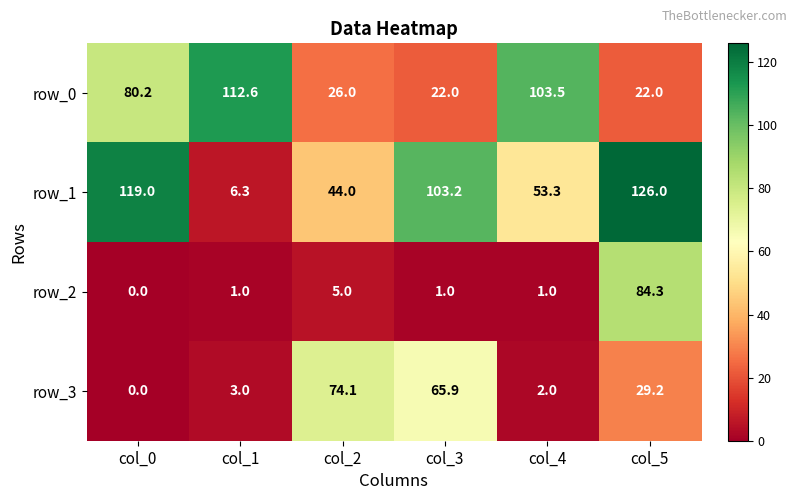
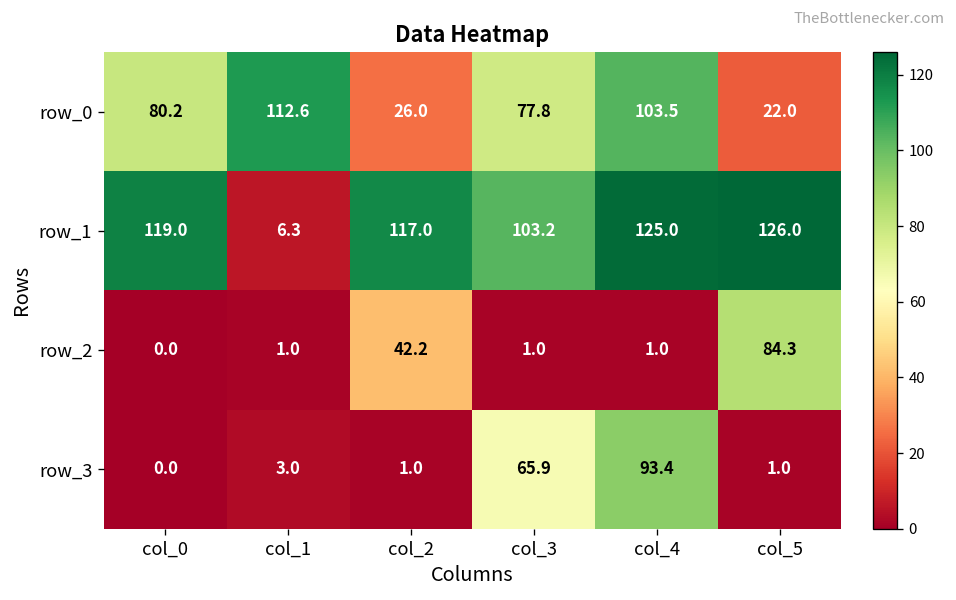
row_0, col_3: 22.0 -> 77.8
row_1, col_2: 44.0 -> 117.0
row_1, col_4: 53.3 -> 125.0
row_2, col_2: 5.0 -> 42.2
row_3, col_2: 74.1 -> 1.0
row_3, col_4: 2.0 -> 93.4
row_3, col_5: 29.2 -> 1.0
